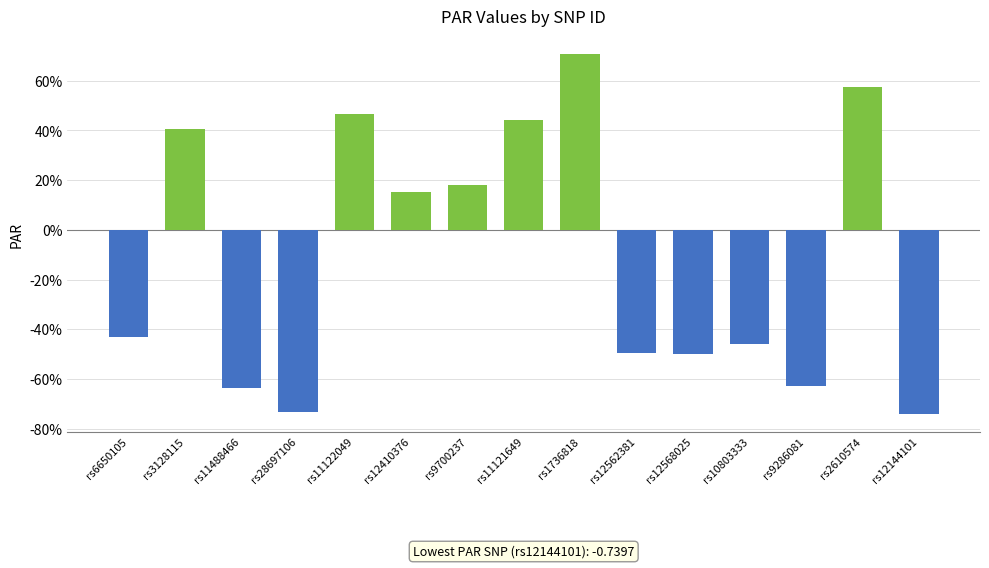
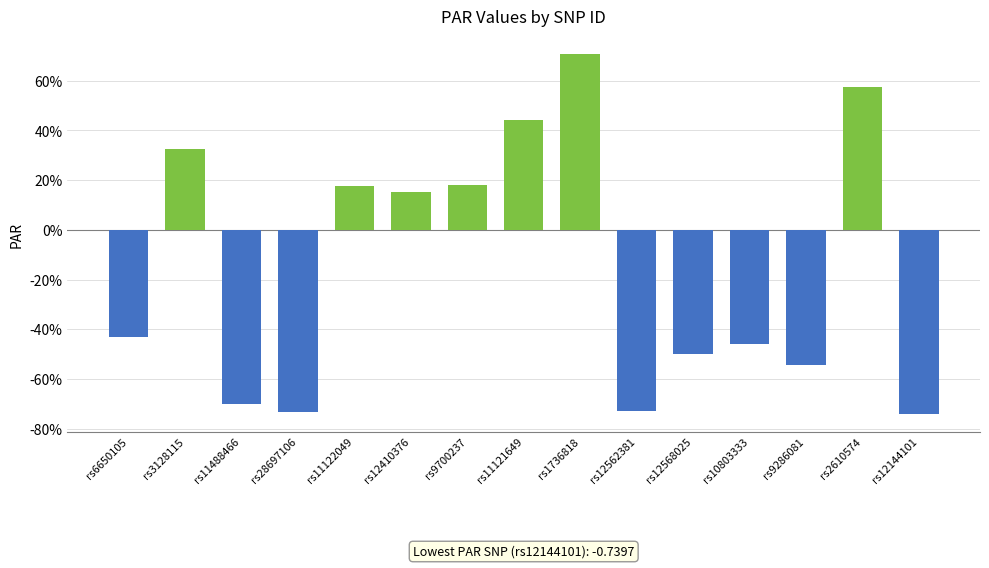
rs3128115: 40% -> 33%
rs11488466: -64% -> -70%
rs11122049: 47% -> 18%
rs12562381: -50% -> -73%
rs9286081: -63% -> -54%
